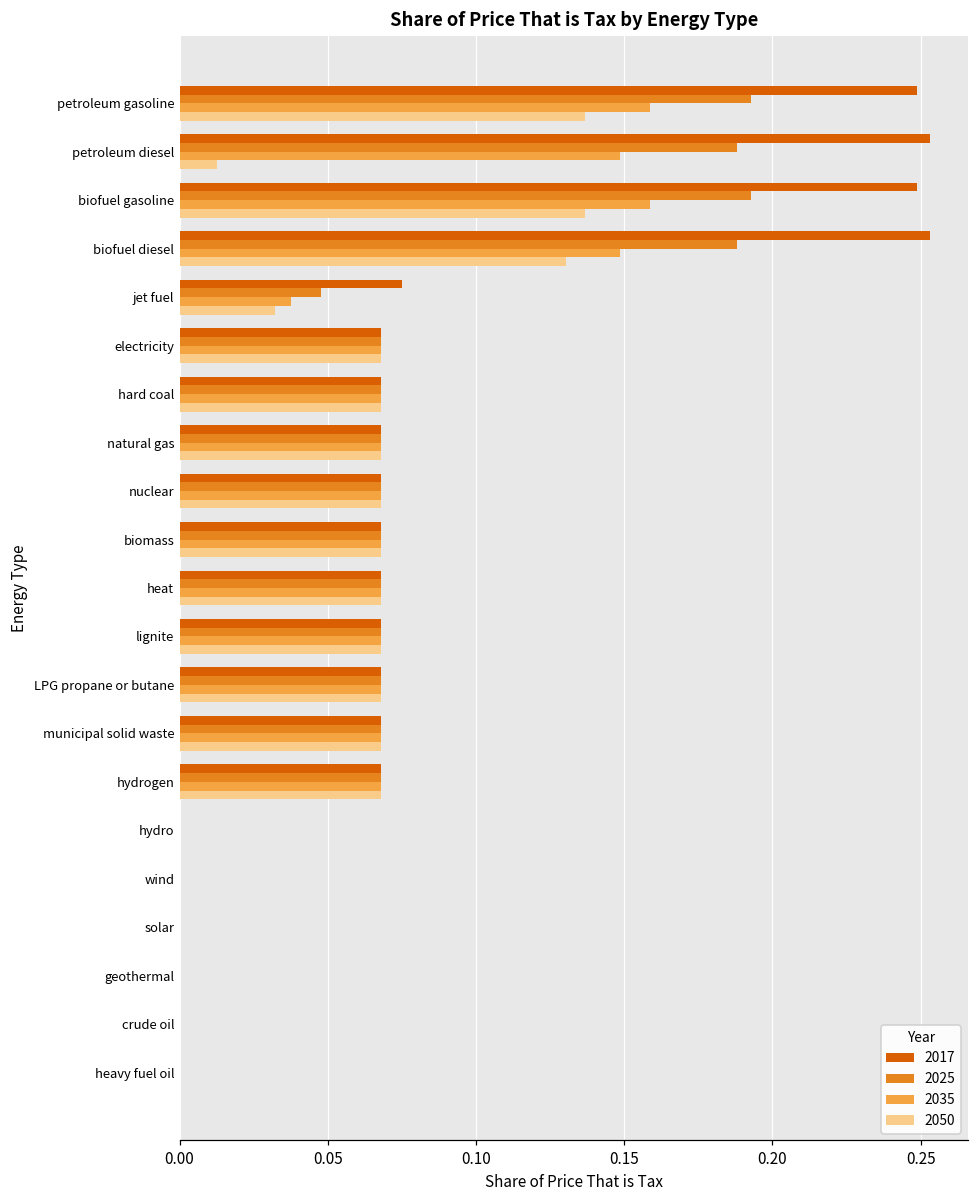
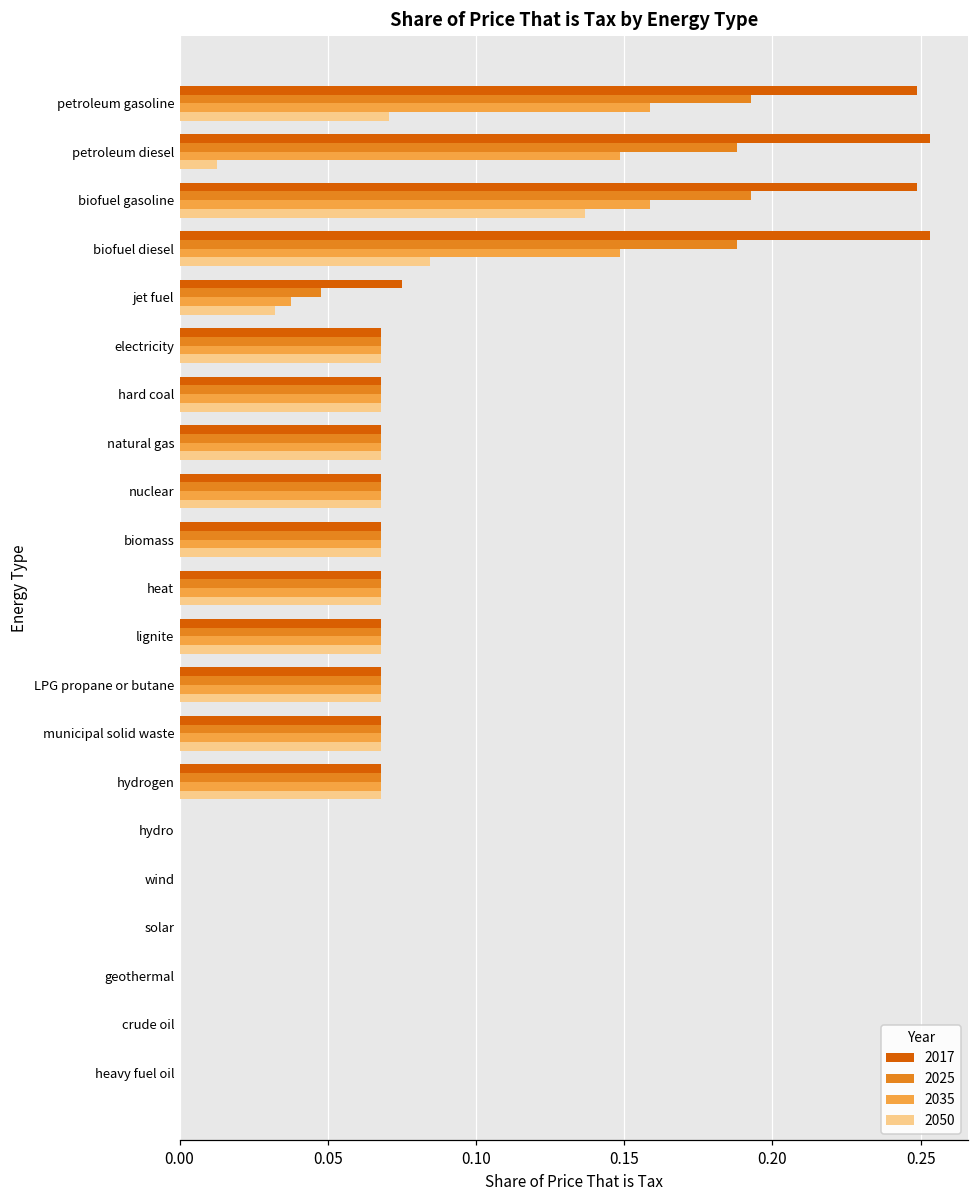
2050, petroleum gasoline: 0.137 -> 0.071
2050, biofuel diesel: 0.130 -> 0.085
